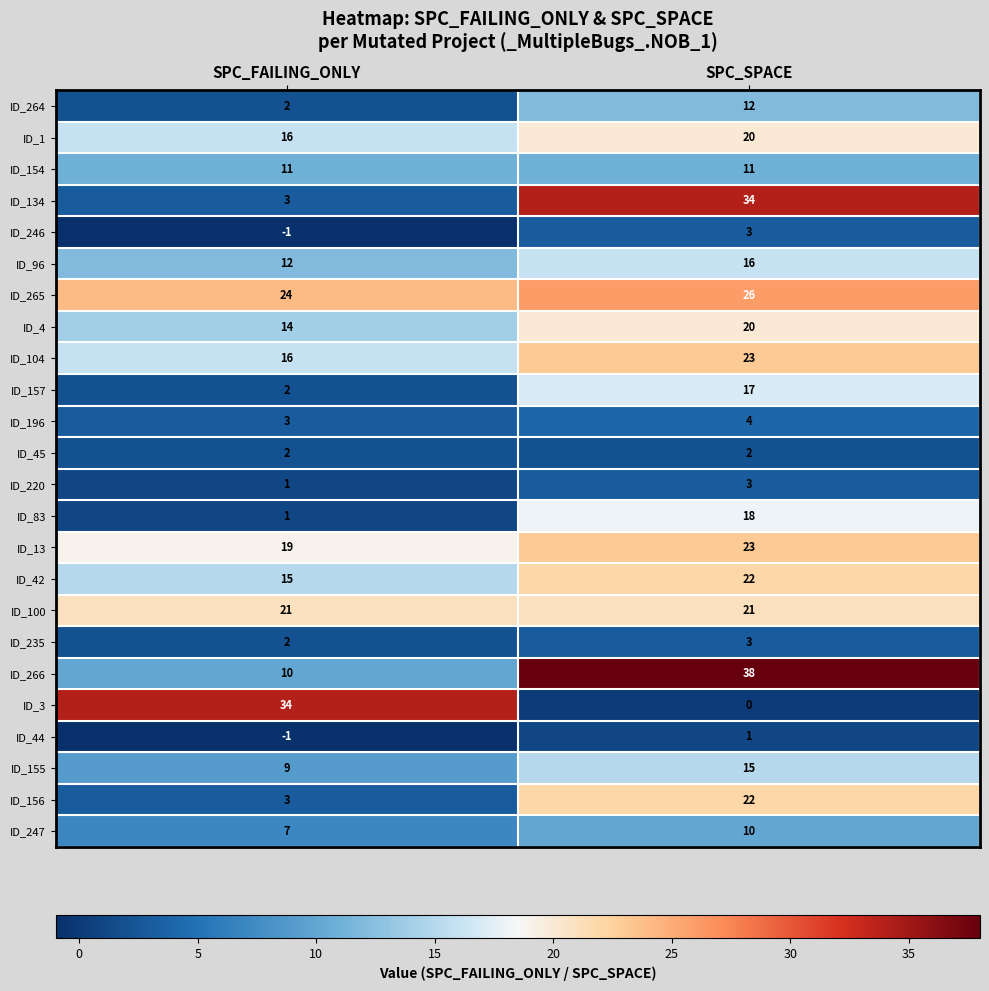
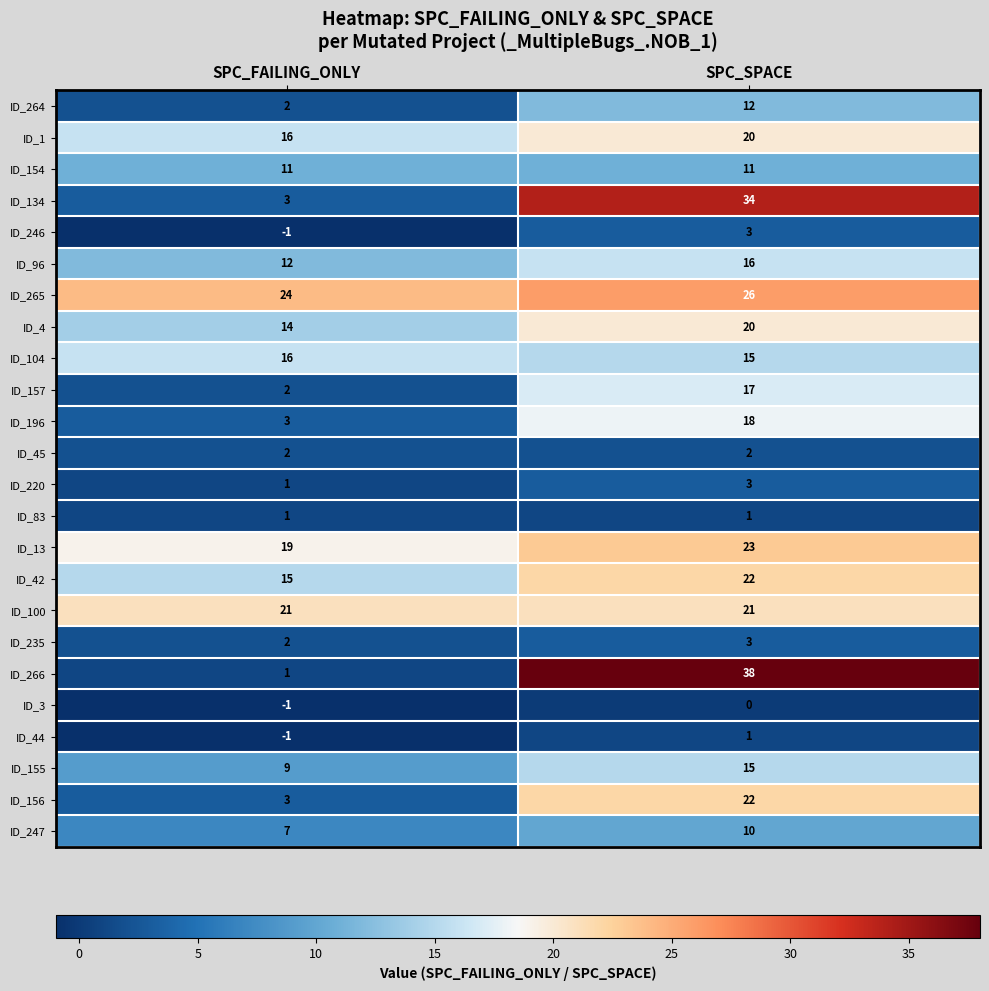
ID_104, SPC_SPACE: 23 -> 15
ID_196, SPC_SPACE: 4 -> 18
ID_83, SPC_SPACE: 18 -> 1
ID_266, SPC_FAILING_ONLY: 10 -> 1
ID_3, SPC_FAILING_ONLY: 34 -> -1
